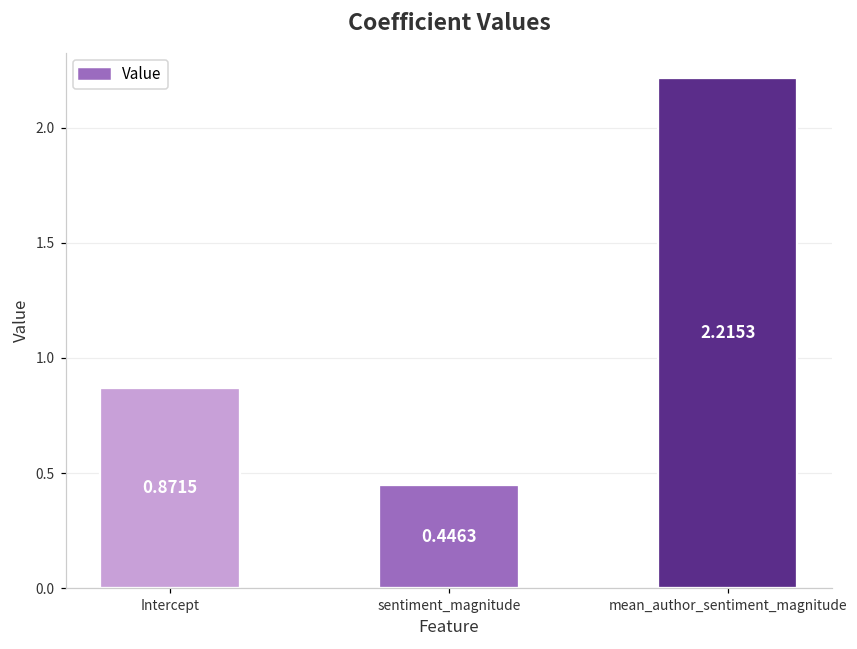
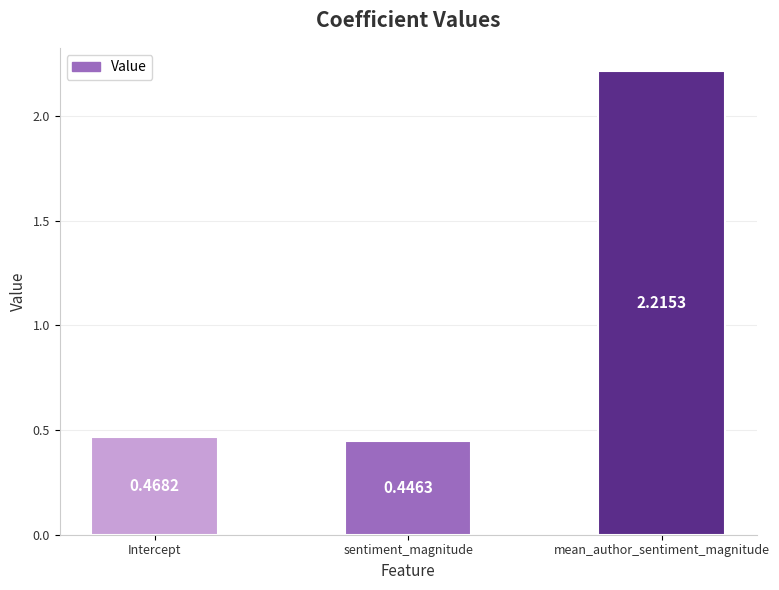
Intercept: 0.8715 -> 0.4682
